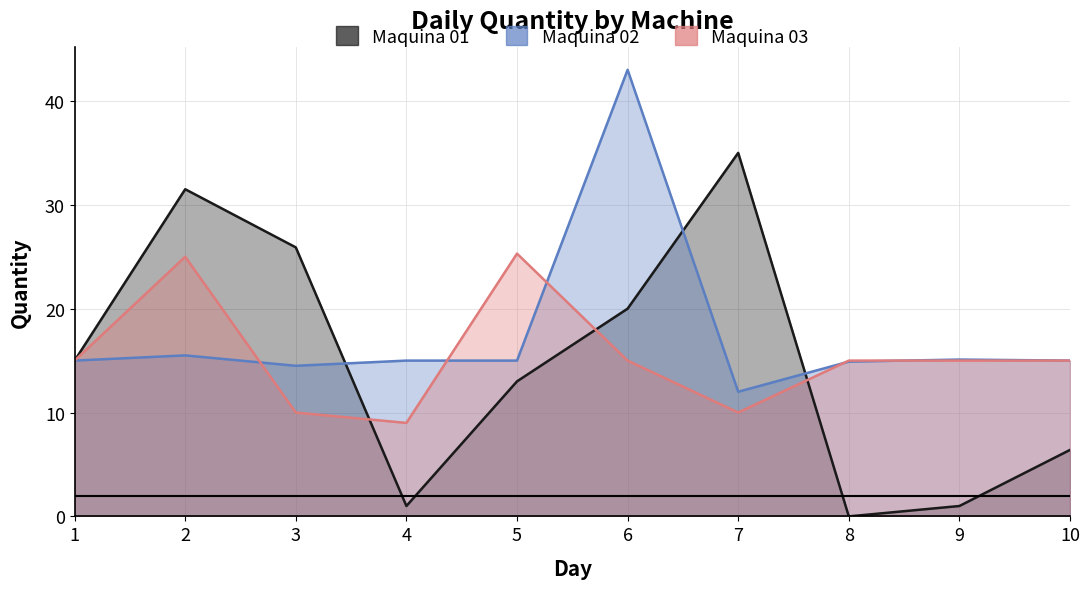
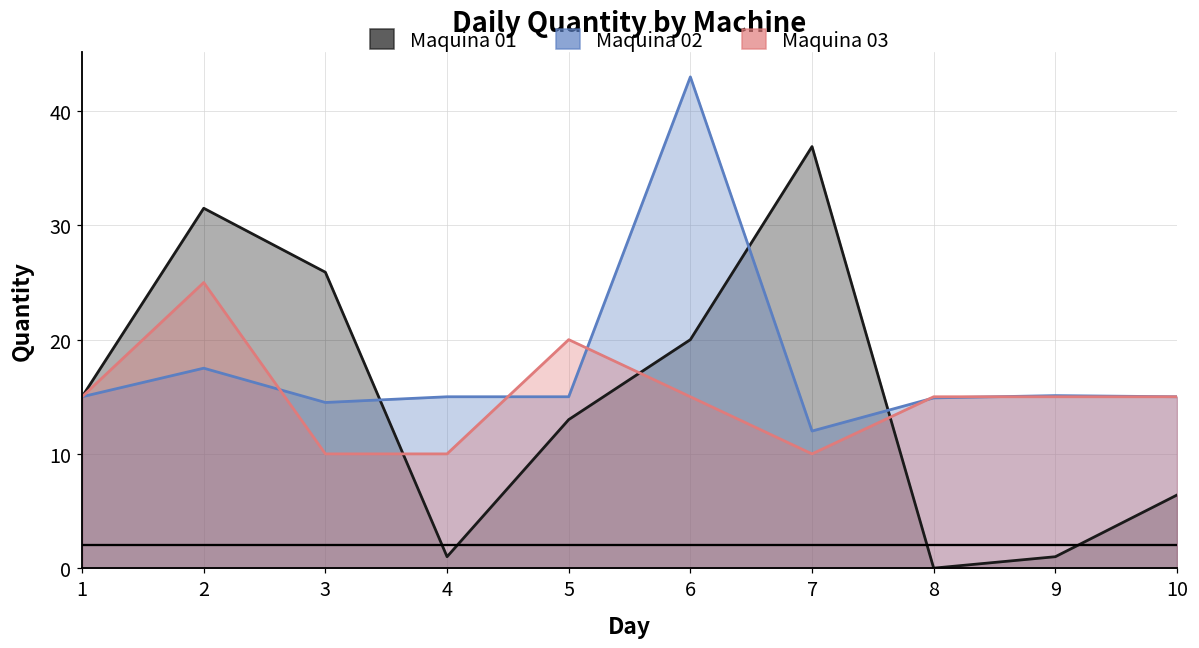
Maquina 02, 2: 15.5 -> 17.5
Maquina 03, 4: 9 -> 10
Maquina 03, 5: 25.3 -> 20.0
Maquina 01, 7: 35.0 -> 36.9
